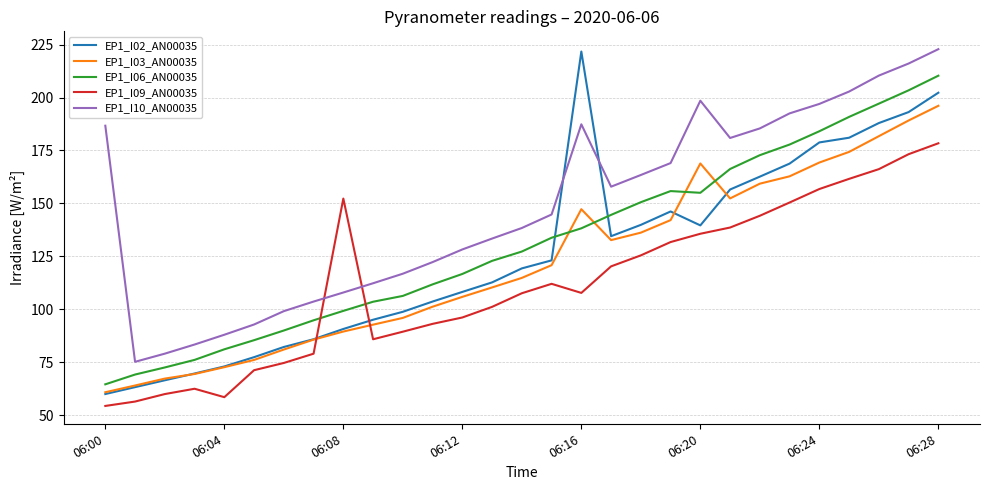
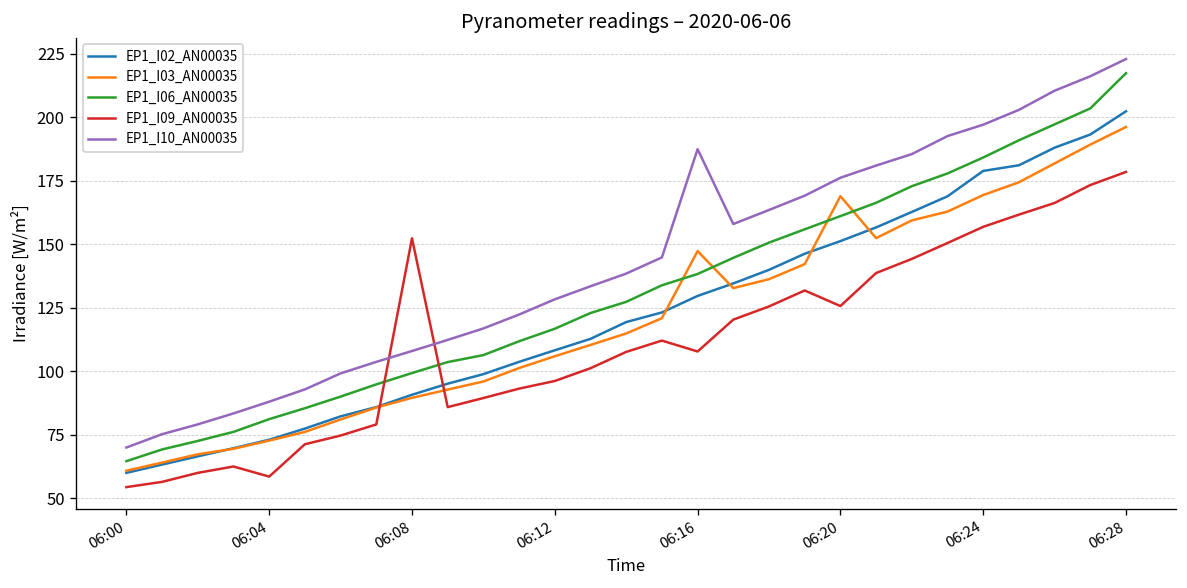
EP1_I10_AN00035, 06:00: 187 -> 70
EP1_I02_AN00035, 06:16: 222 -> 130
EP1_I02_AN00035, 06:20: 140 -> 151
EP1_I06_AN00035, 06:20: 155 -> 161
EP1_I09_AN00035, 06:20: 136 -> 126
EP1_I10_AN00035, 06:20: 199 -> 176
EP1_I06_AN00035, 06:28: 210 -> 217
